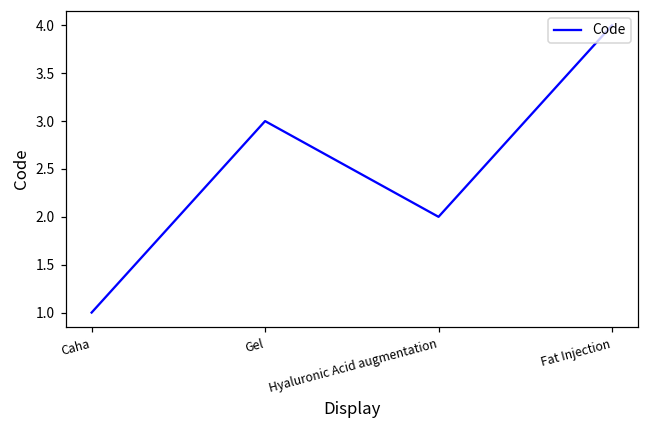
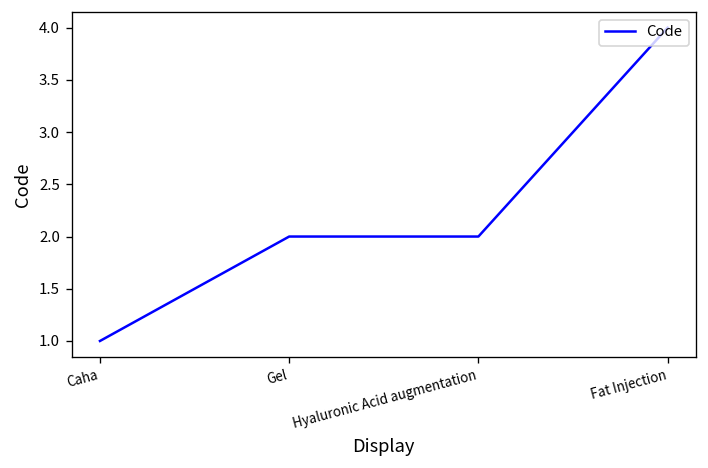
Gel: 3 -> 2
